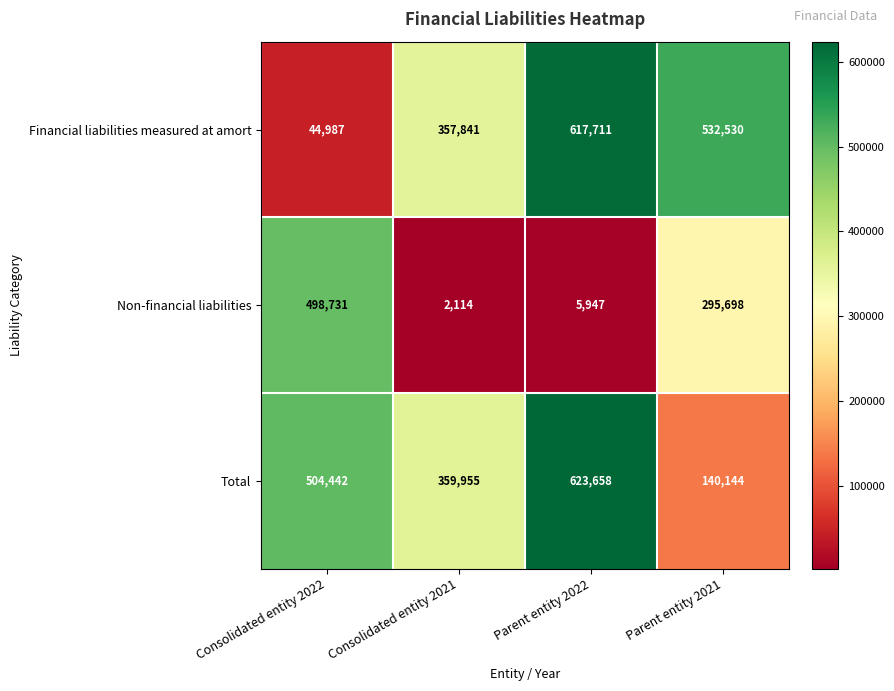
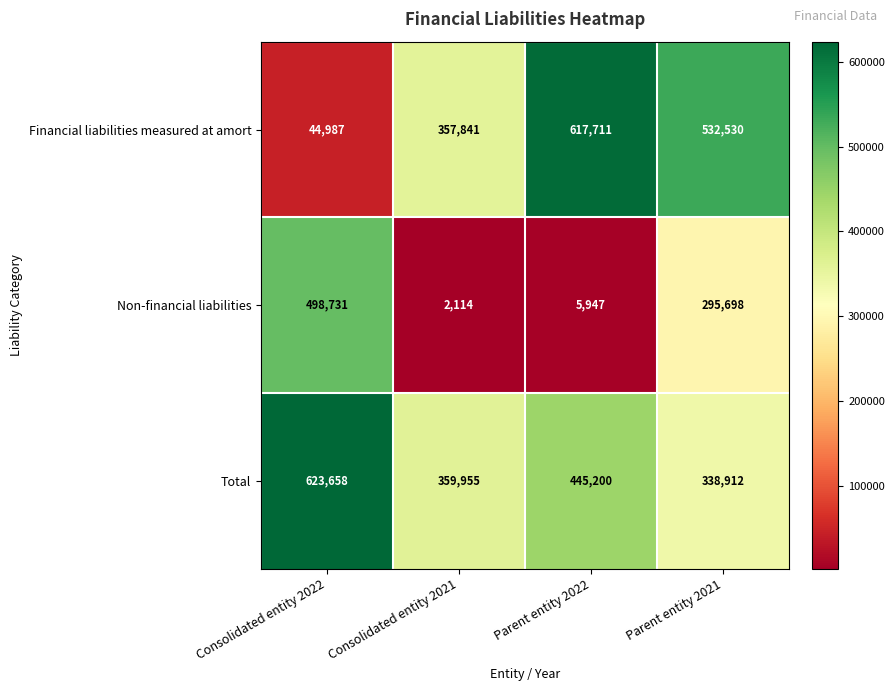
Total, Consolidated entity 2022: 504,442 -> 623,658
Total, Parent entity 2022: 623,658 -> 445,200
Total, Parent entity 2021: 140,144 -> 338,912
